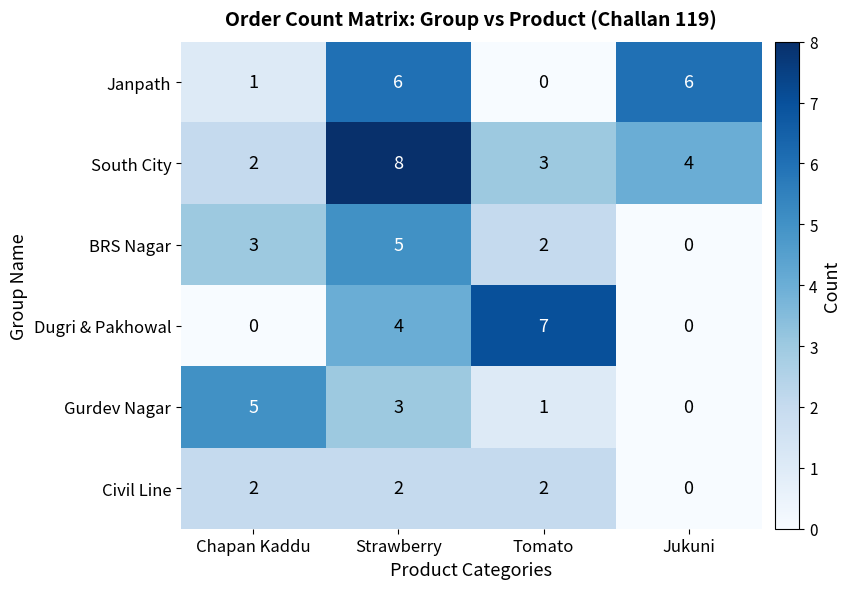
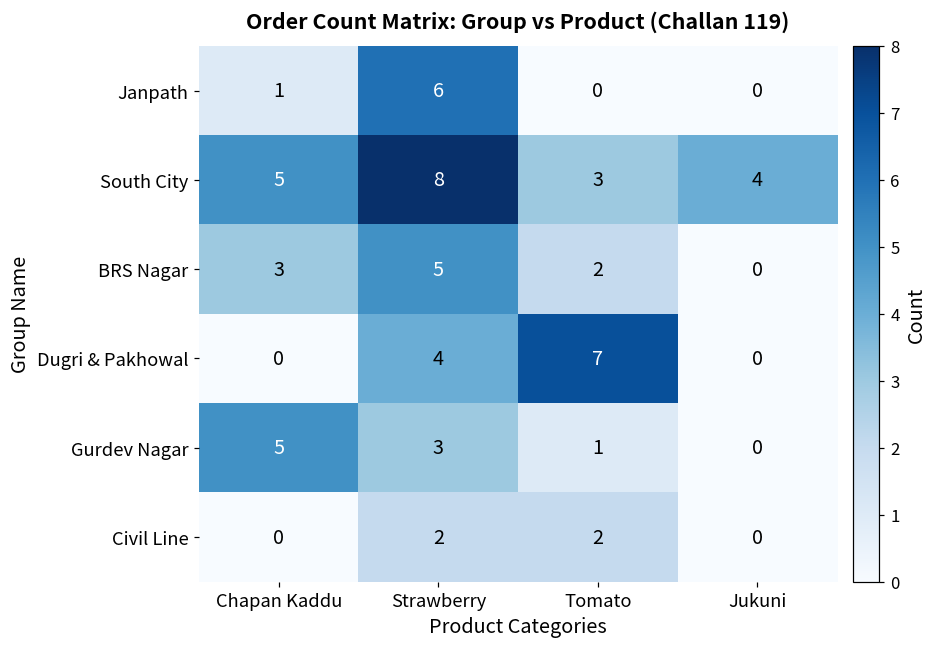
Janpath, Jukuni: 6 -> 0
South City, Chapan Kaddu: 2 -> 5
Civil Line, Chapan Kaddu: 2 -> 0
